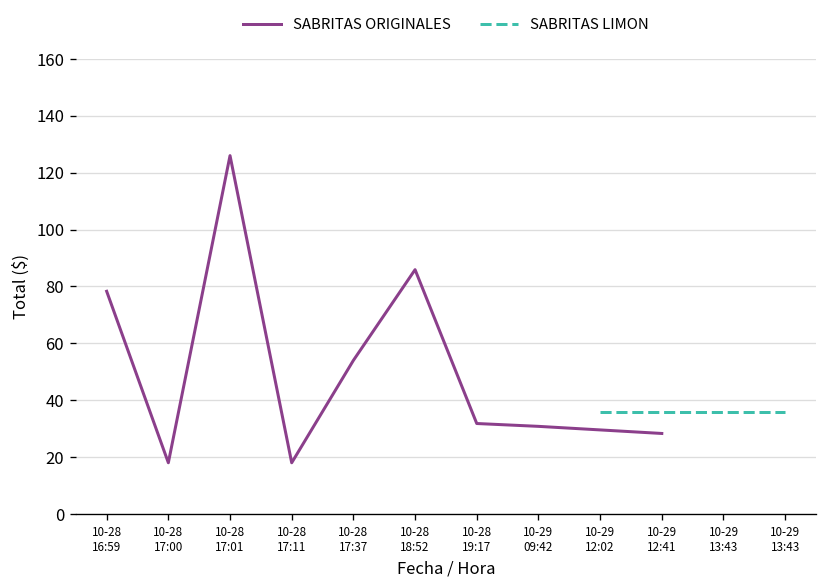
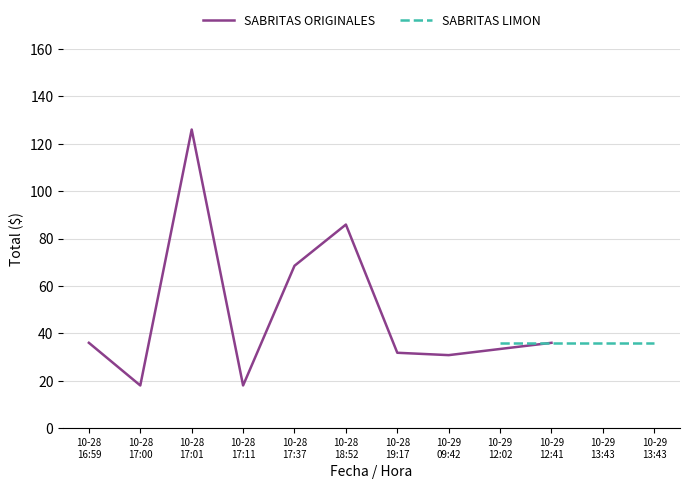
SABRITAS ORIGINALES, 10-28 16:59: 78 -> 36
SABRITAS ORIGINALES, 10-28 17:37: 54 -> 69
SABRITAS ORIGINALES, 10-29 12:41: 28 -> 36
